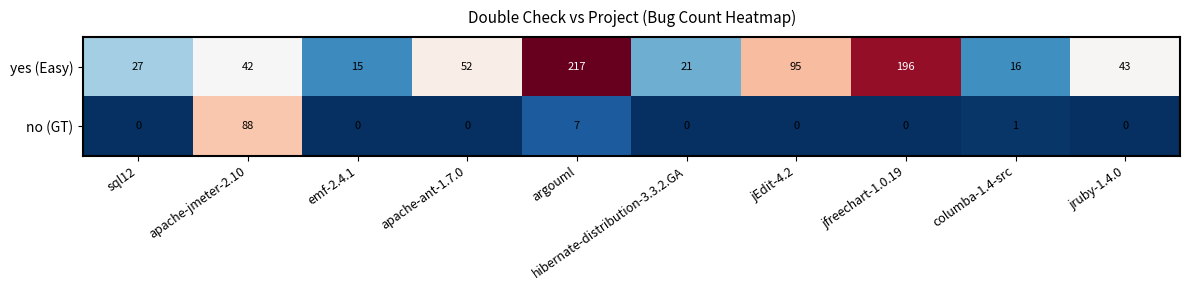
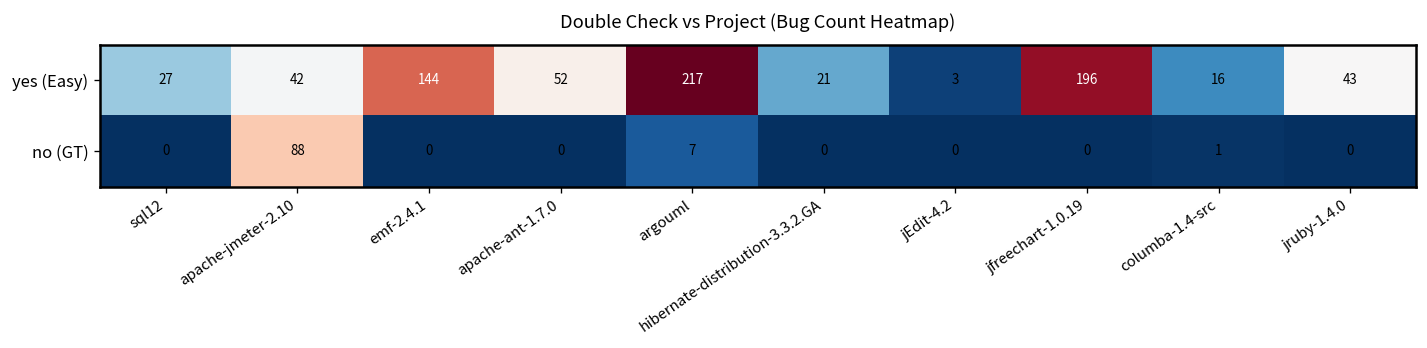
yes (Easy), emf-2.4.1: 15 -> 144
yes (Easy), jEdit-4.2: 95 -> 3
